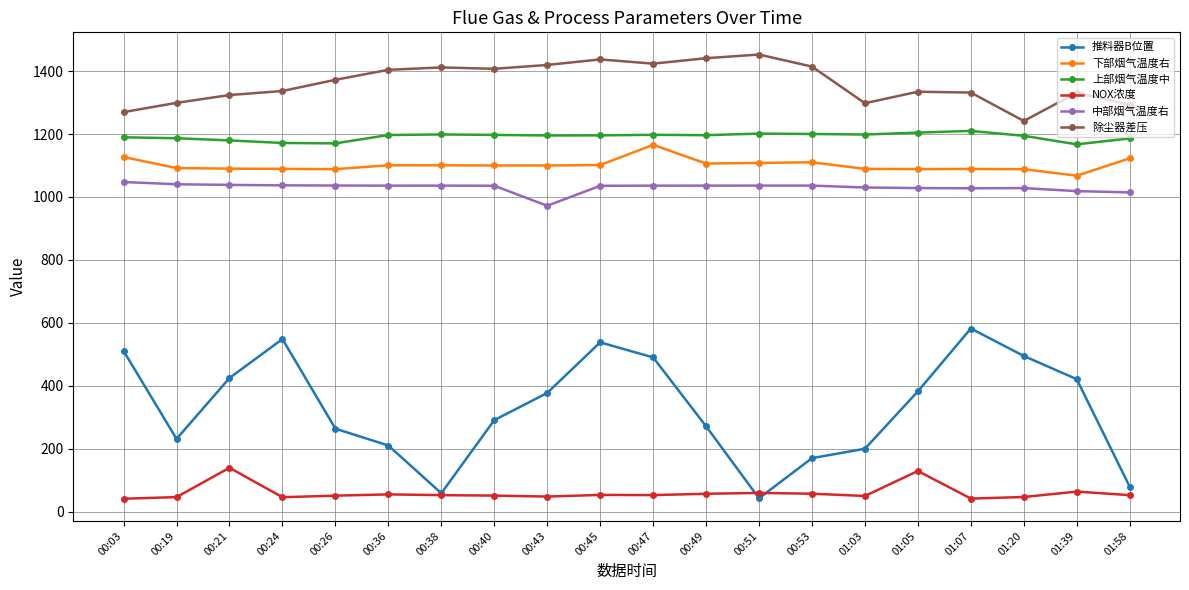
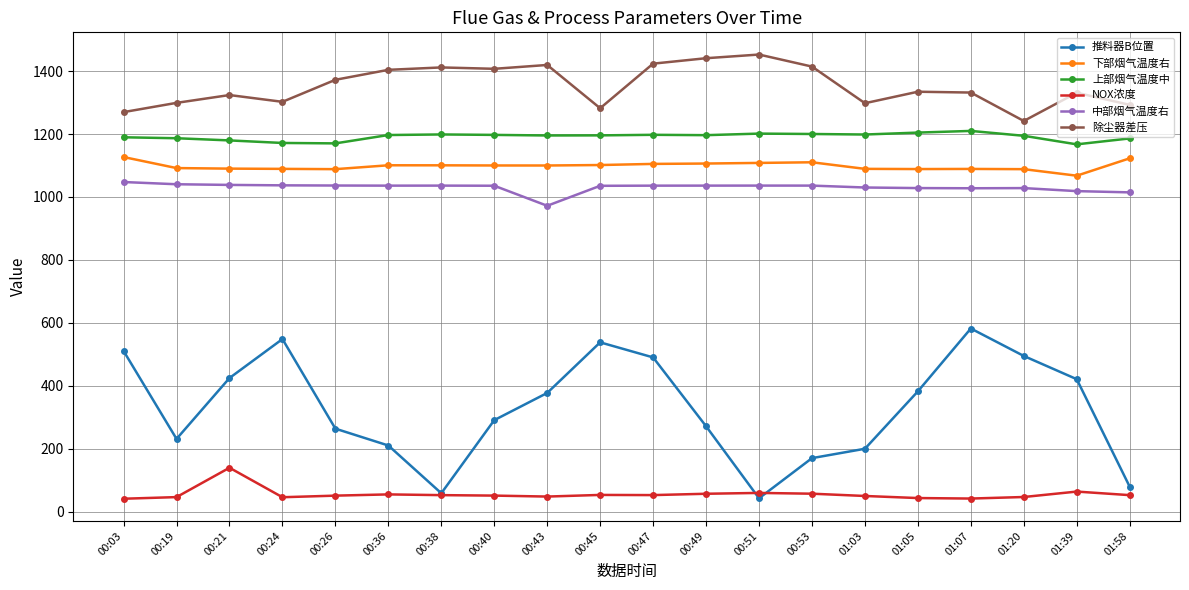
除尘器差压, 00:24: 1340 -> 1300
除尘器差压, 00:45: 1440 -> 1280
下部烟气温度右, 00:47: 1170 -> 1110
NOX浓度, 01:05: 130 -> 40
